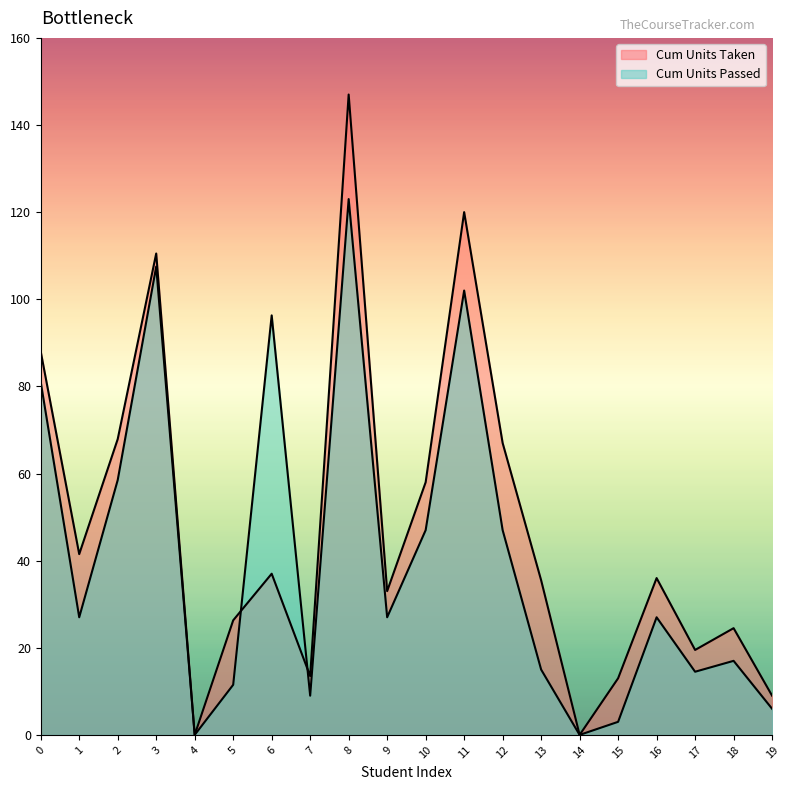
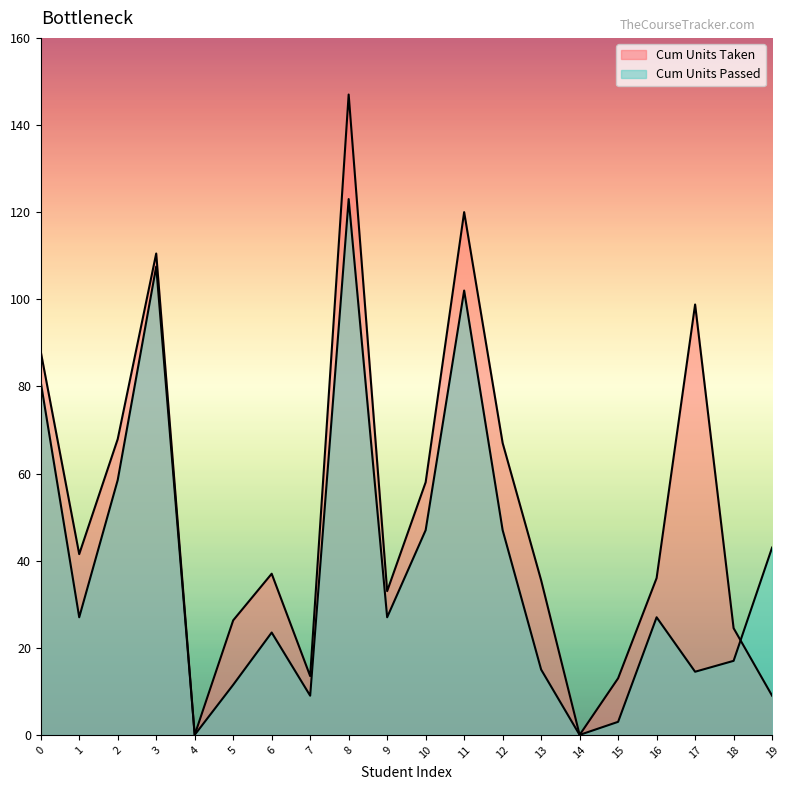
Cum Units Passed, 6: 96 -> 24
Cum Units Taken, 17: 20 -> 99
Cum Units Passed, 19: 6 -> 43
